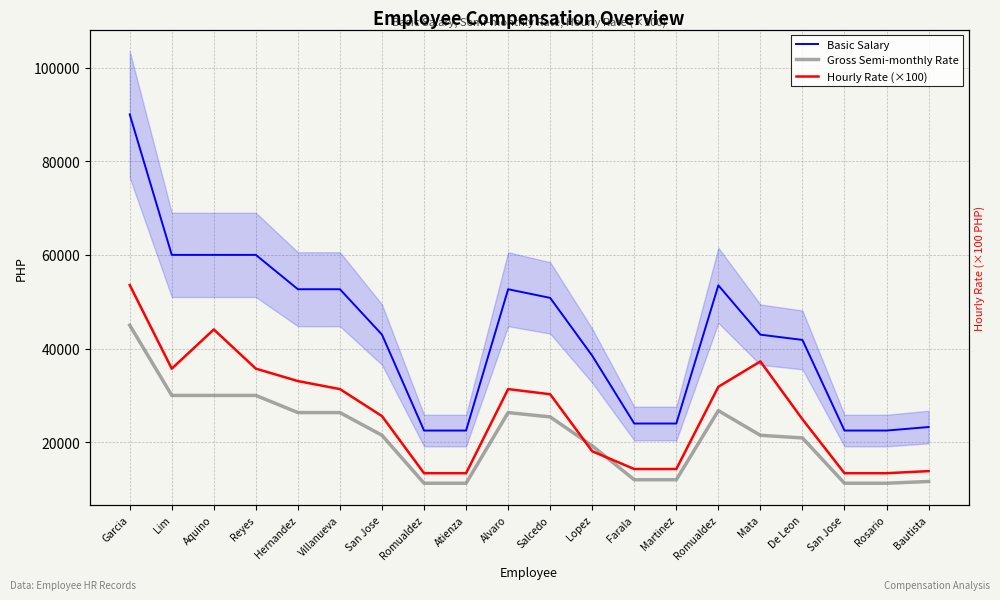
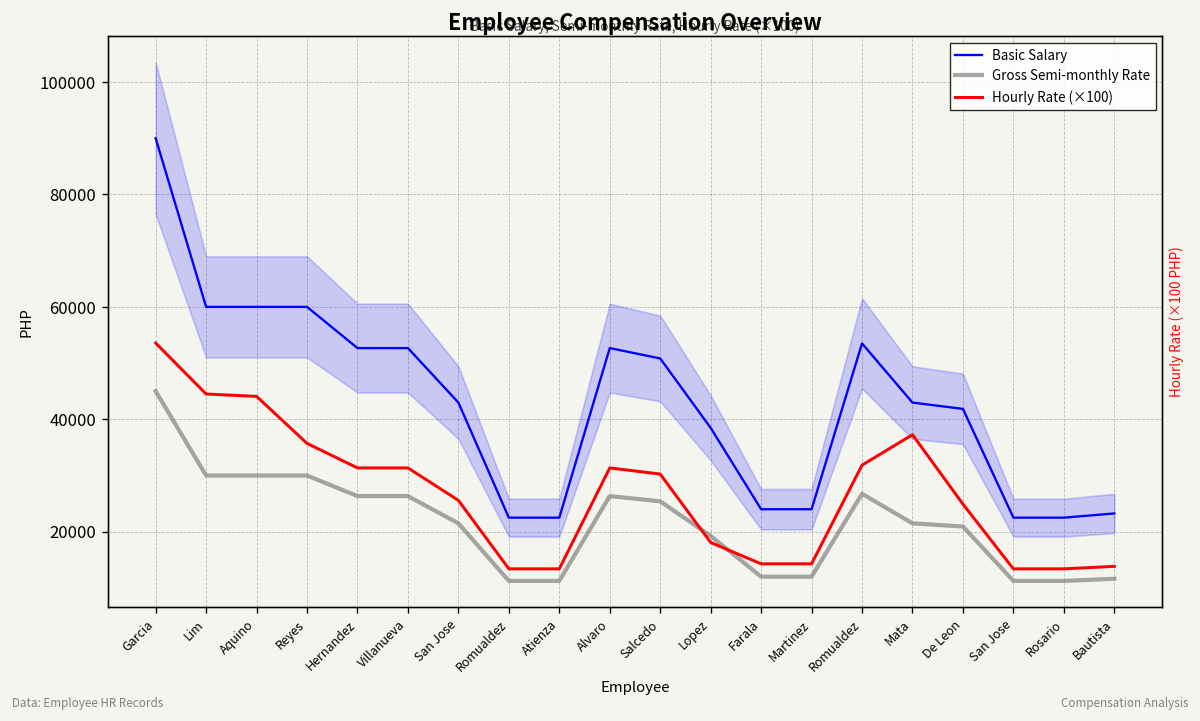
Hourly Rate (×100), Lim: 36000 -> 45000
Hourly Rate (×100), Hernandez: 33000 -> 31000
